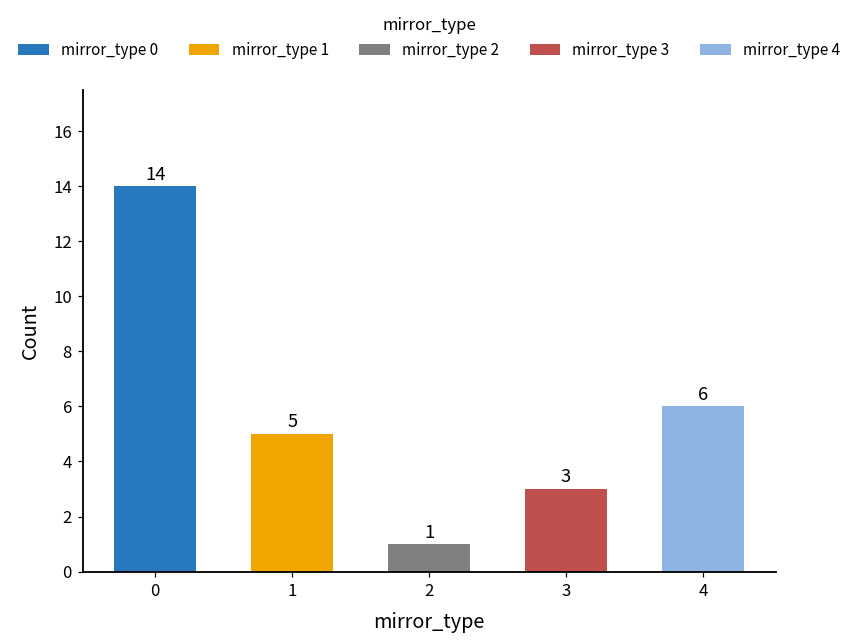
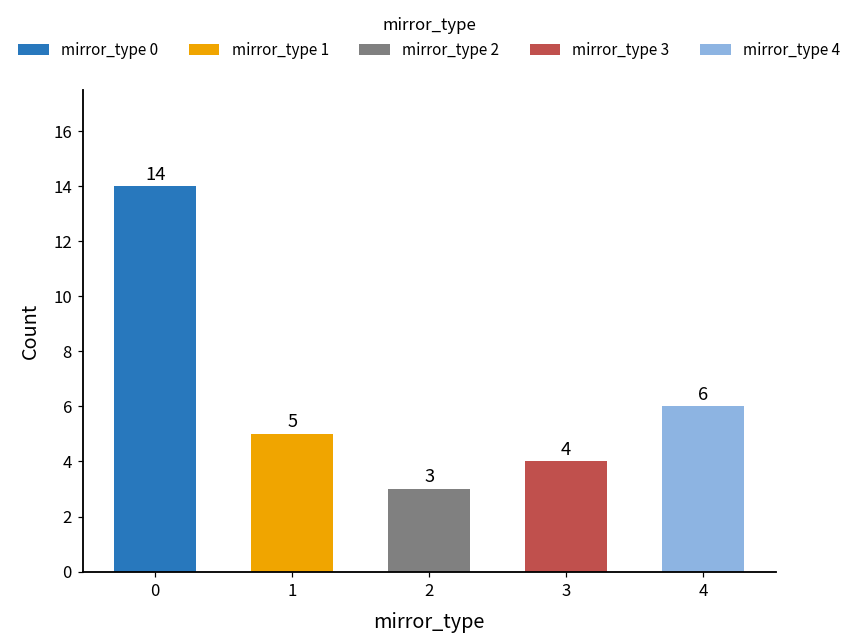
2: 1 -> 3
3: 3 -> 4
